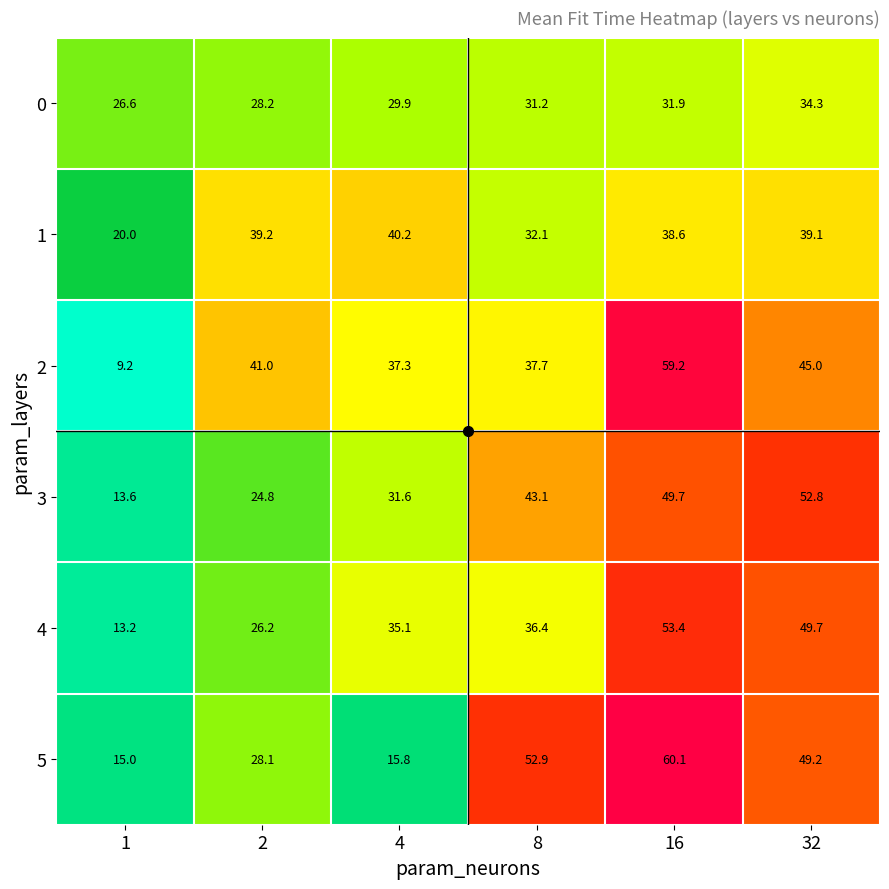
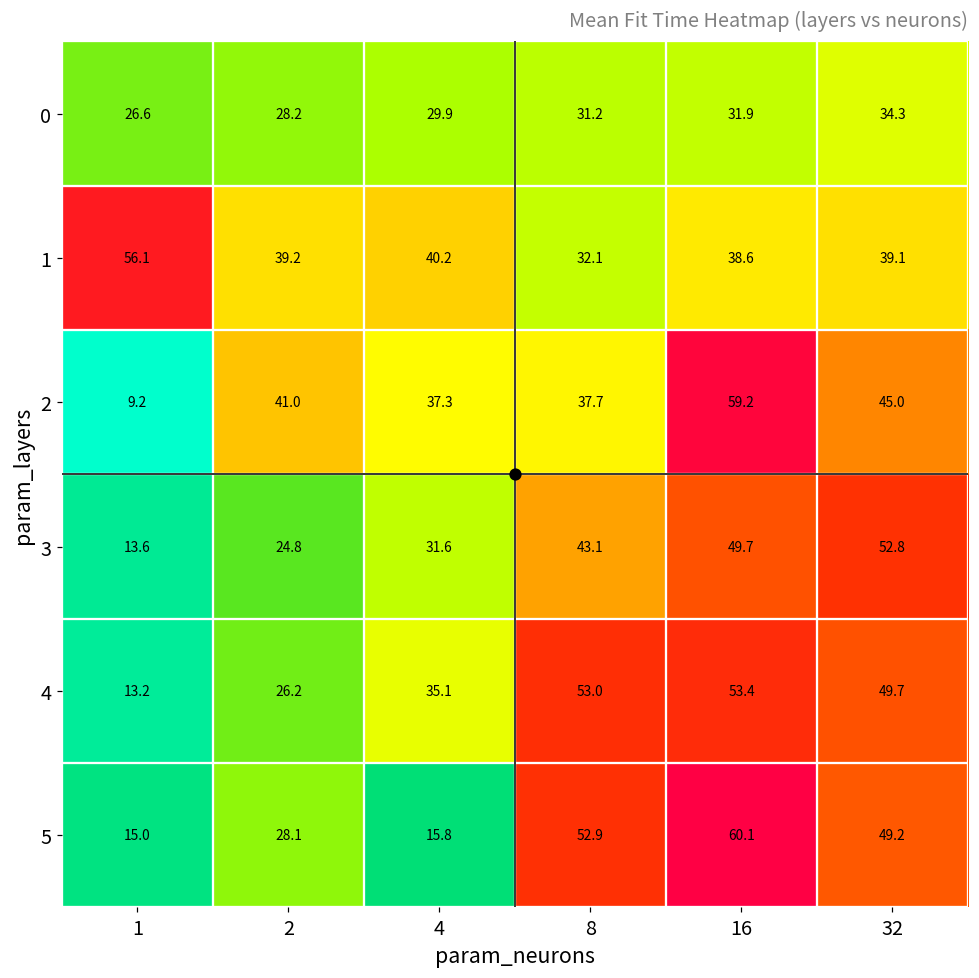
1, 1: 20.0 -> 56.1
4, 8: 36.4 -> 53.0
